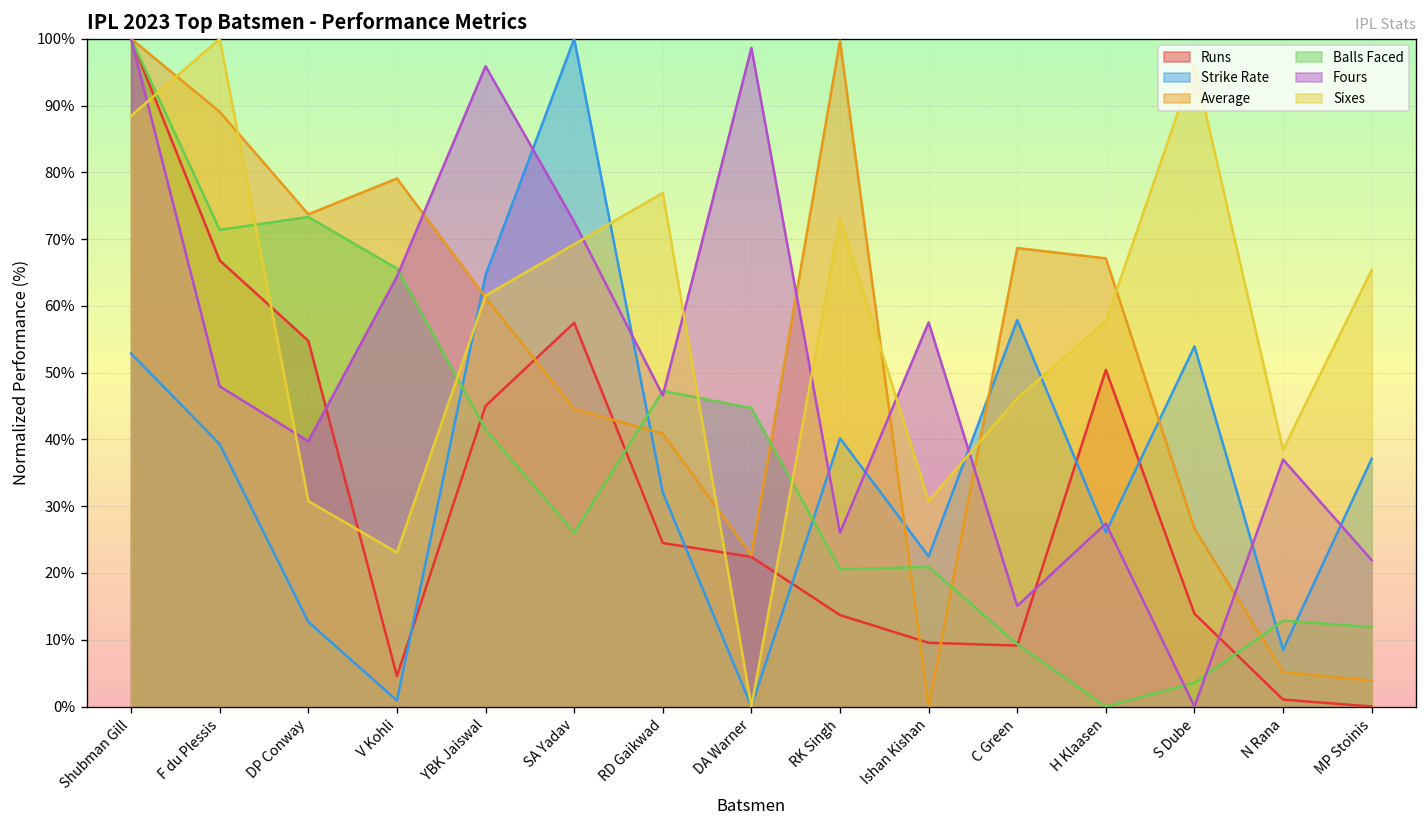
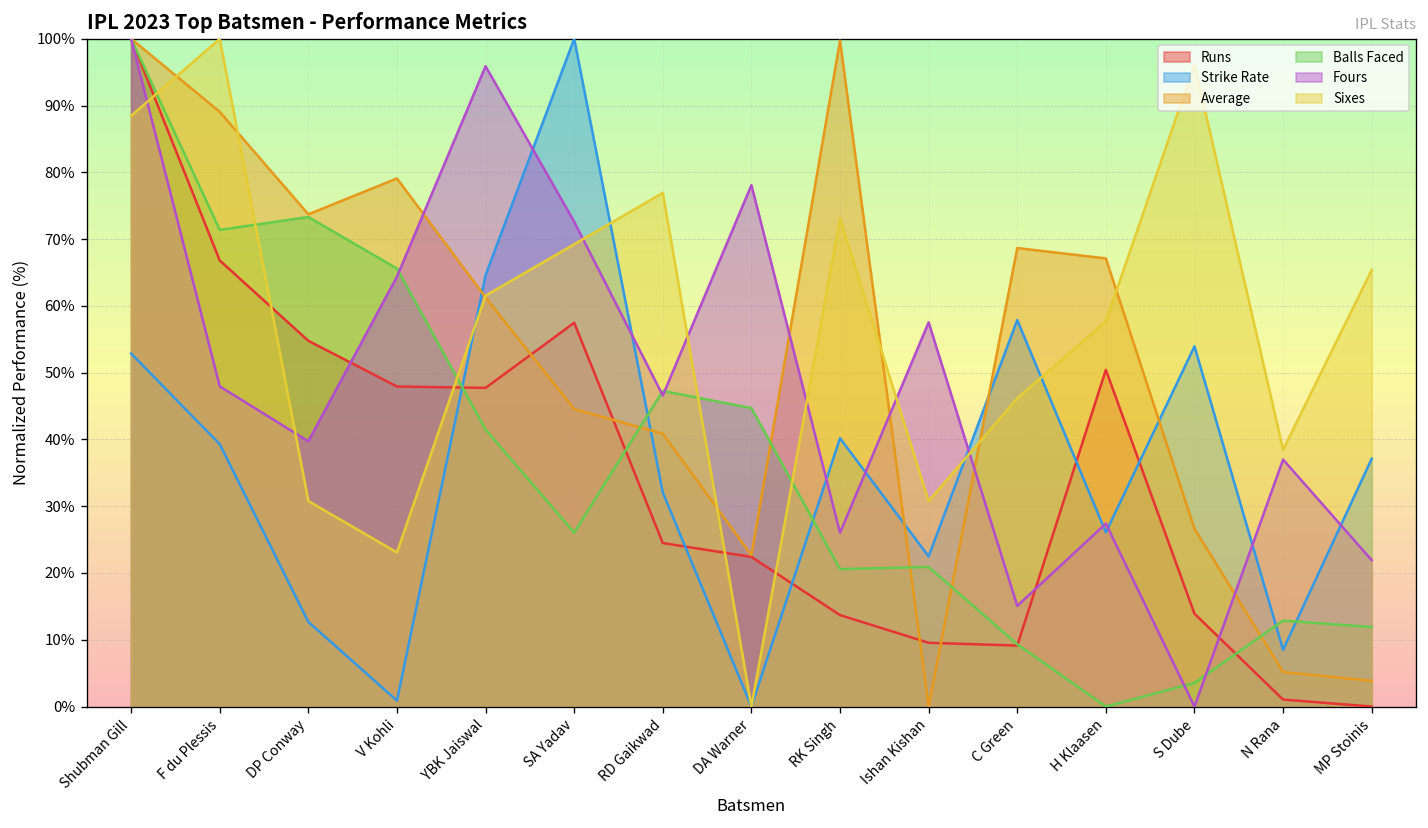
Runs, V Kohli: 5% -> 48%
Runs, YBK Jaiswal: 45% -> 48%
Fours, DA Warner: 99% -> 78%
